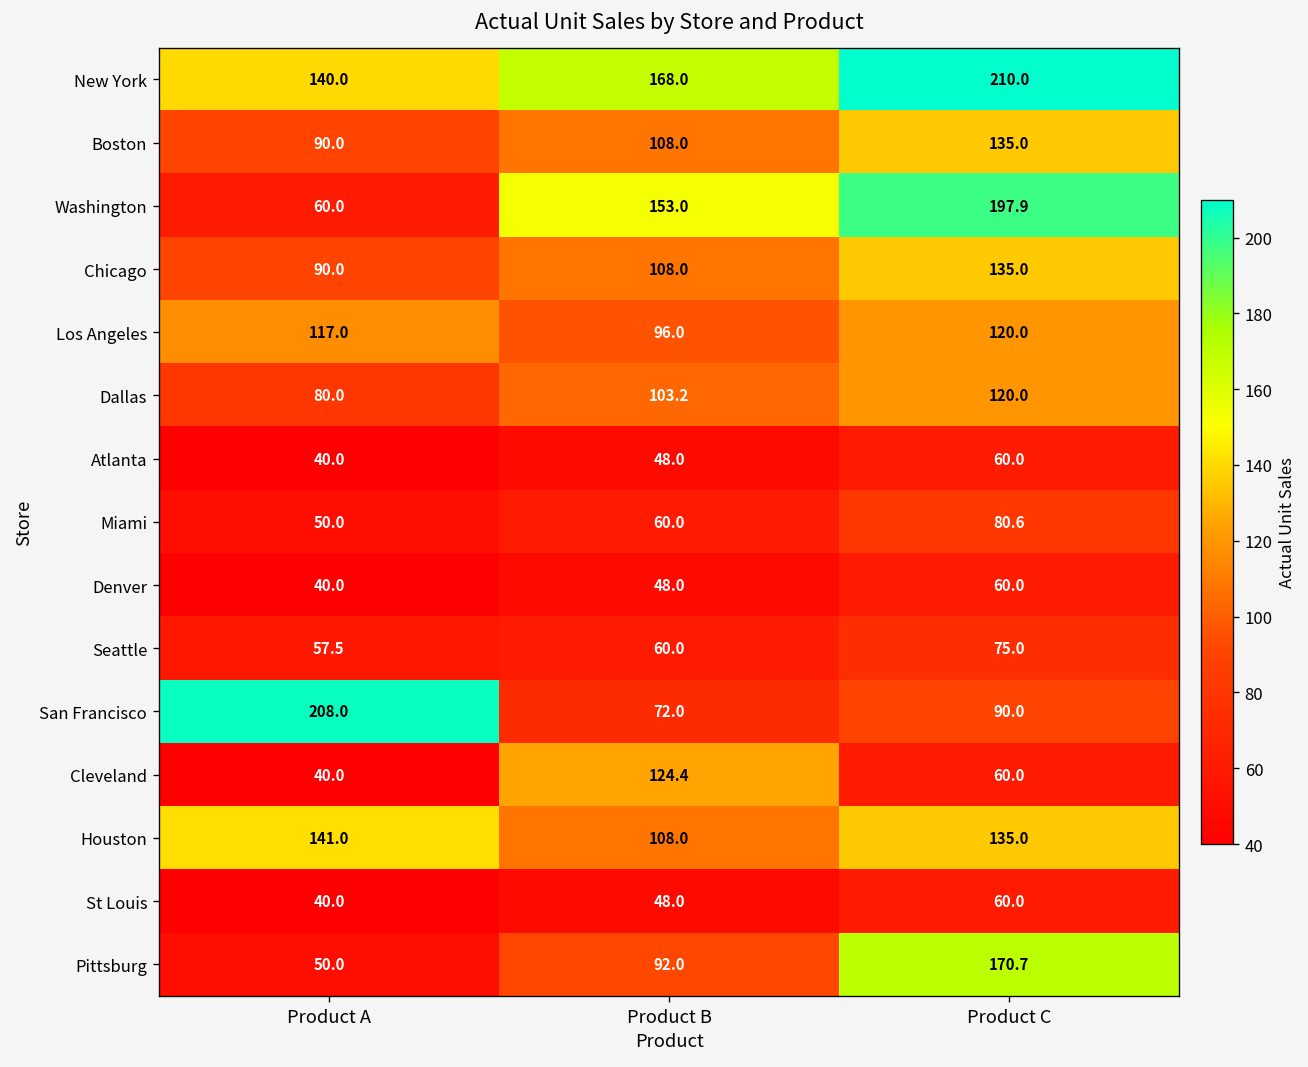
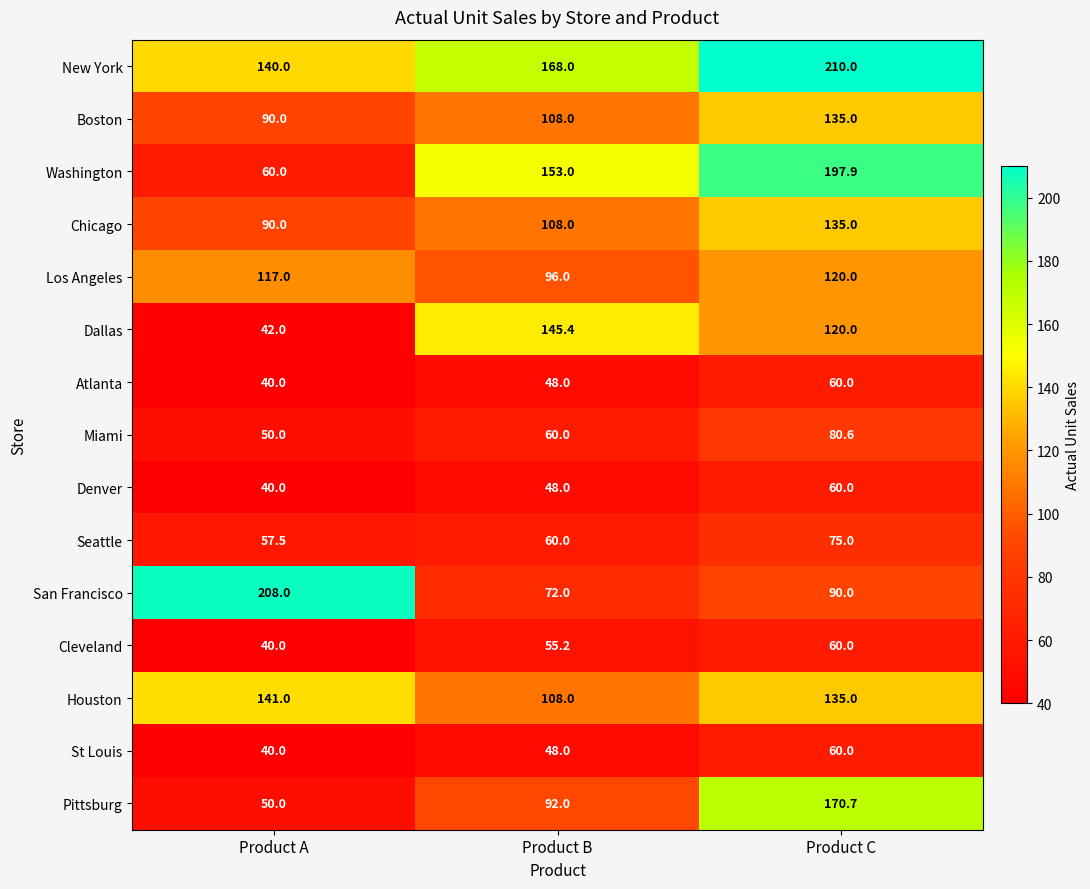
Dallas, Product A: 80.0 -> 42.0
Dallas, Product B: 103.2 -> 145.4
Cleveland, Product B: 124.4 -> 55.2
